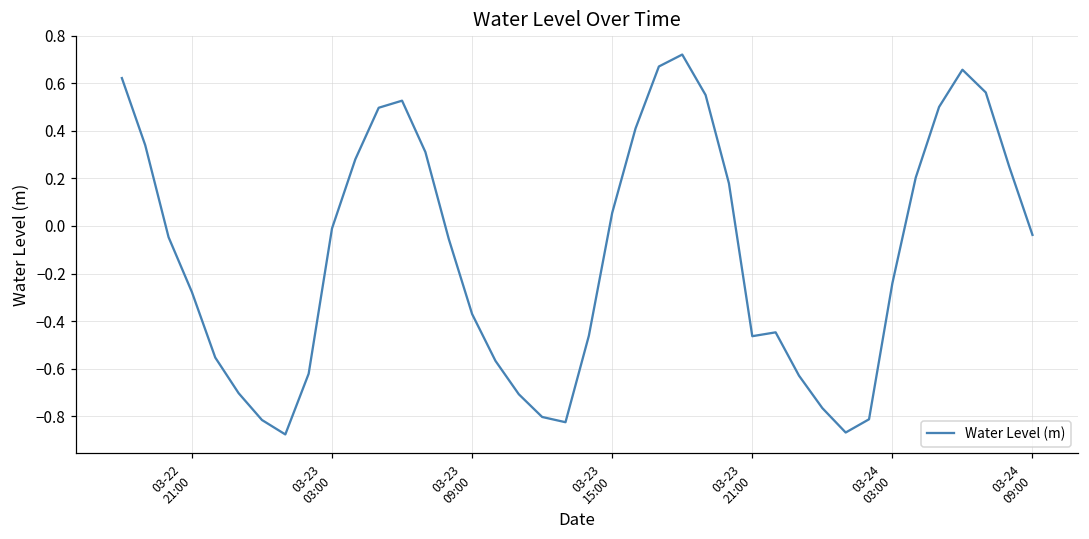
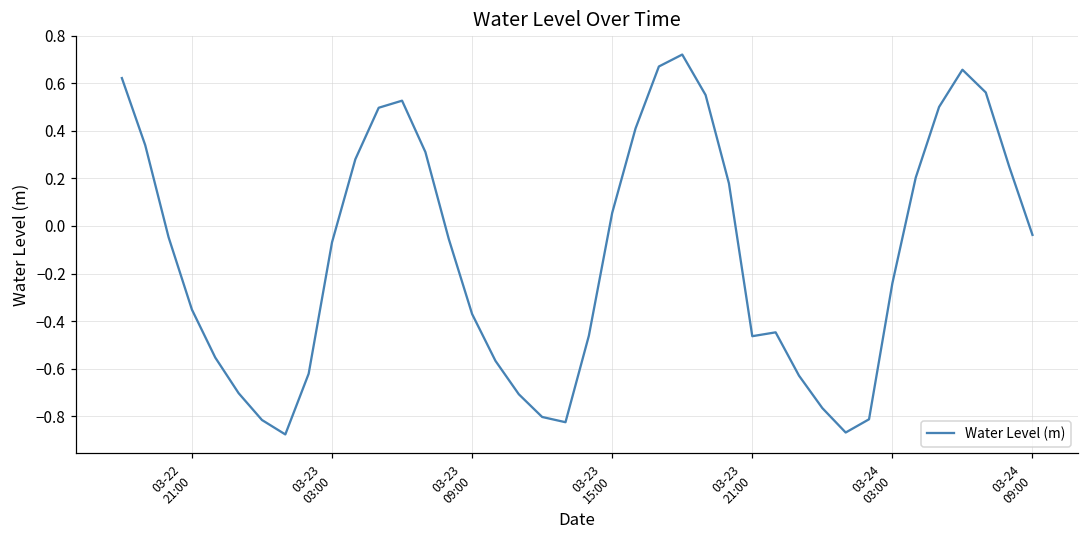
03-22 21:00: -0.28 -> -0.35
03-23 03:00: -0.01 -> -0.07
